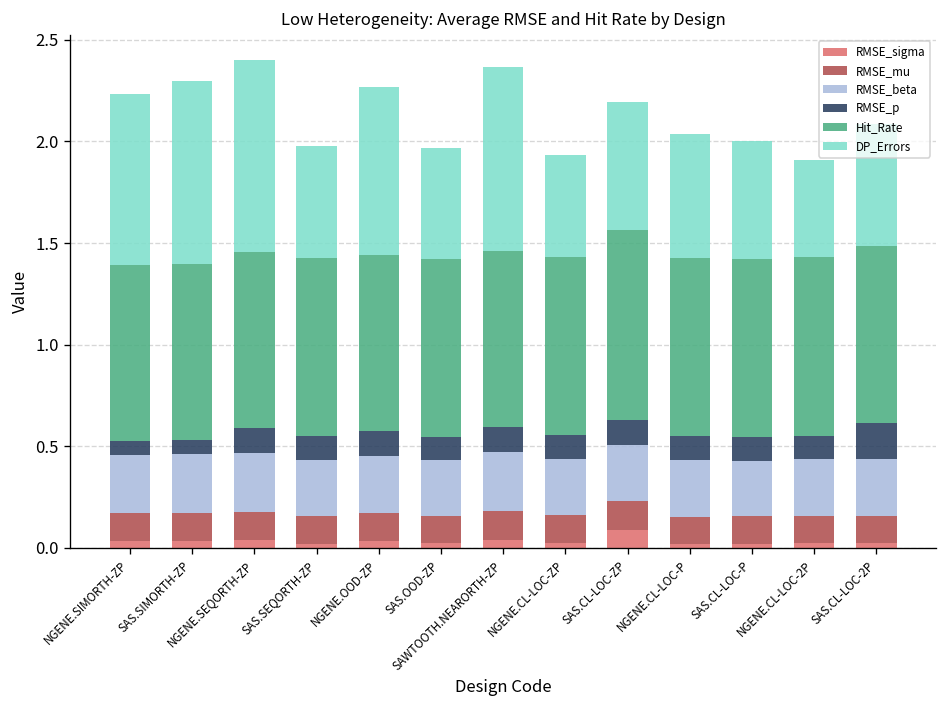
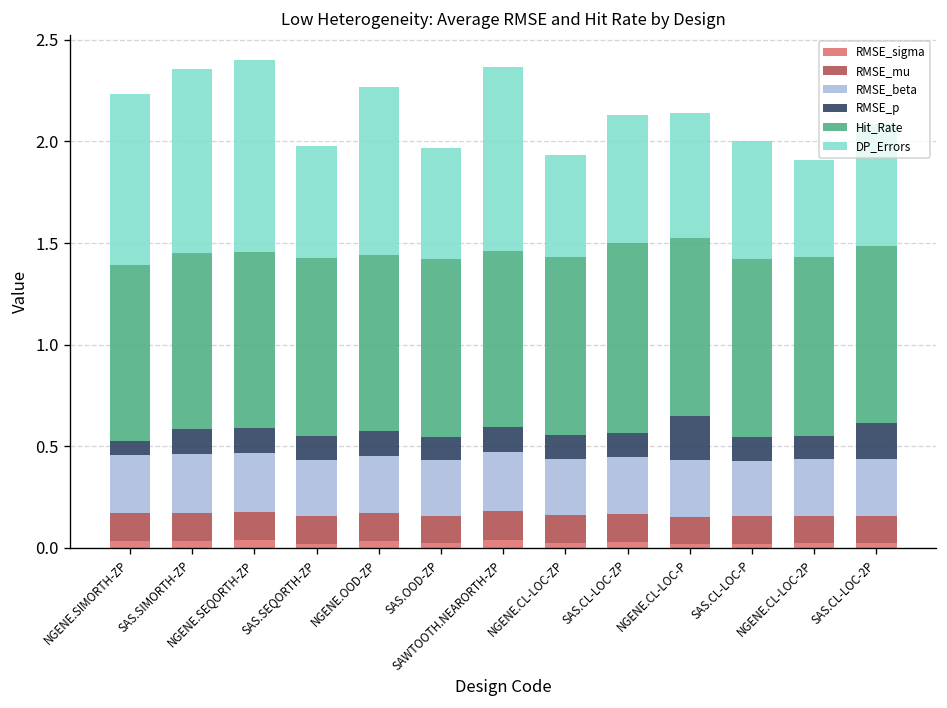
RMSE_p, SAS.SIMORTH-ZP: 0.07 -> 0.12
RMSE_sigma, SAS.CL-LOC-ZP: 0.09 -> 0.03
RMSE_p, NGENE.CL-LOC-P: 0.12 -> 0.22
